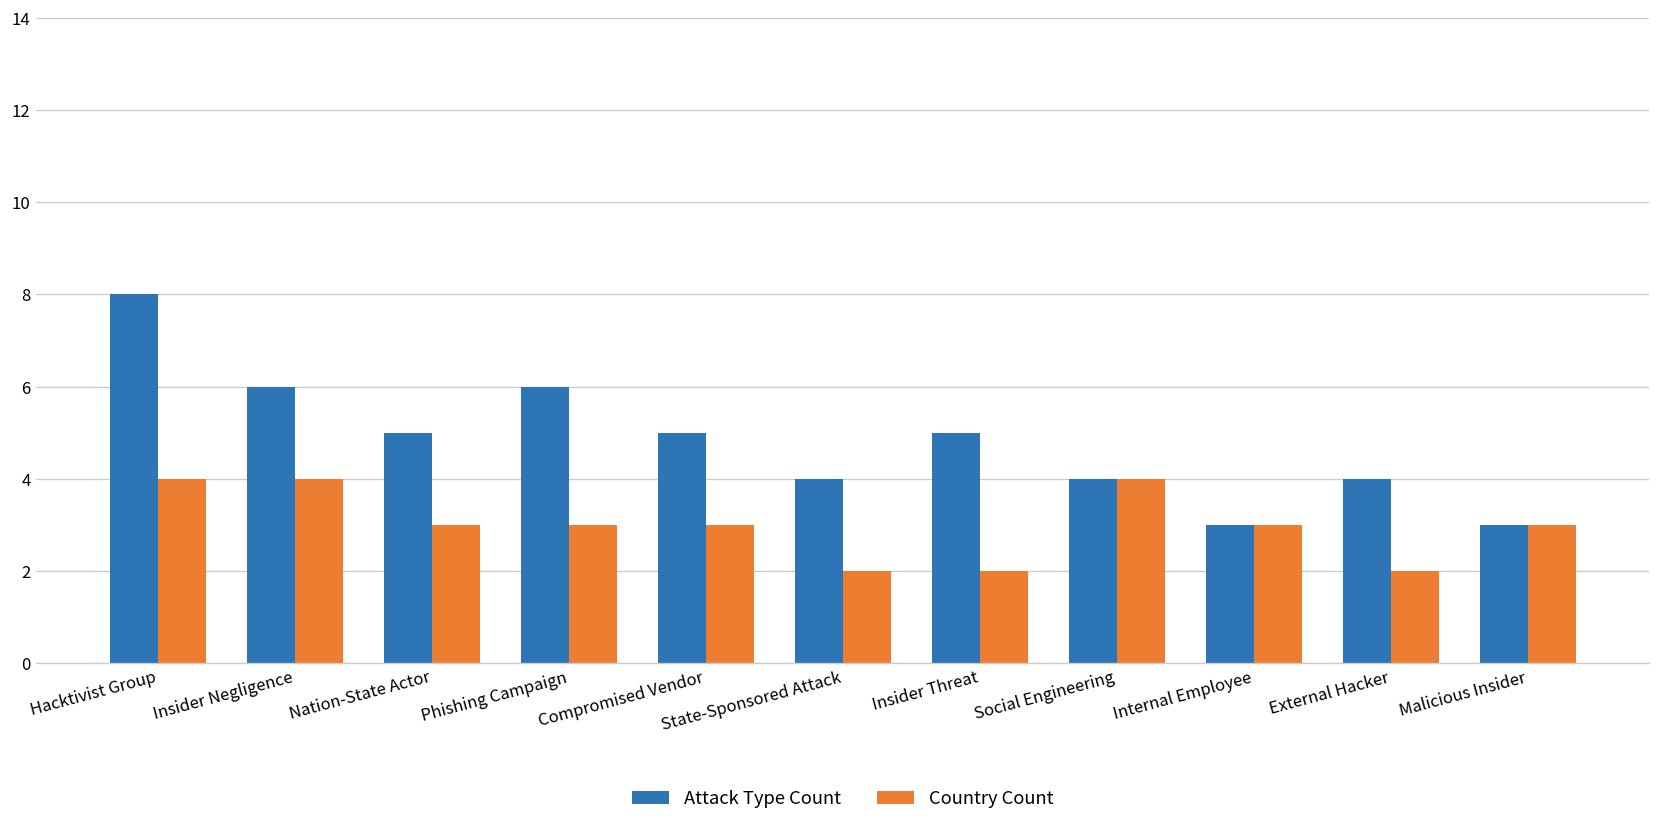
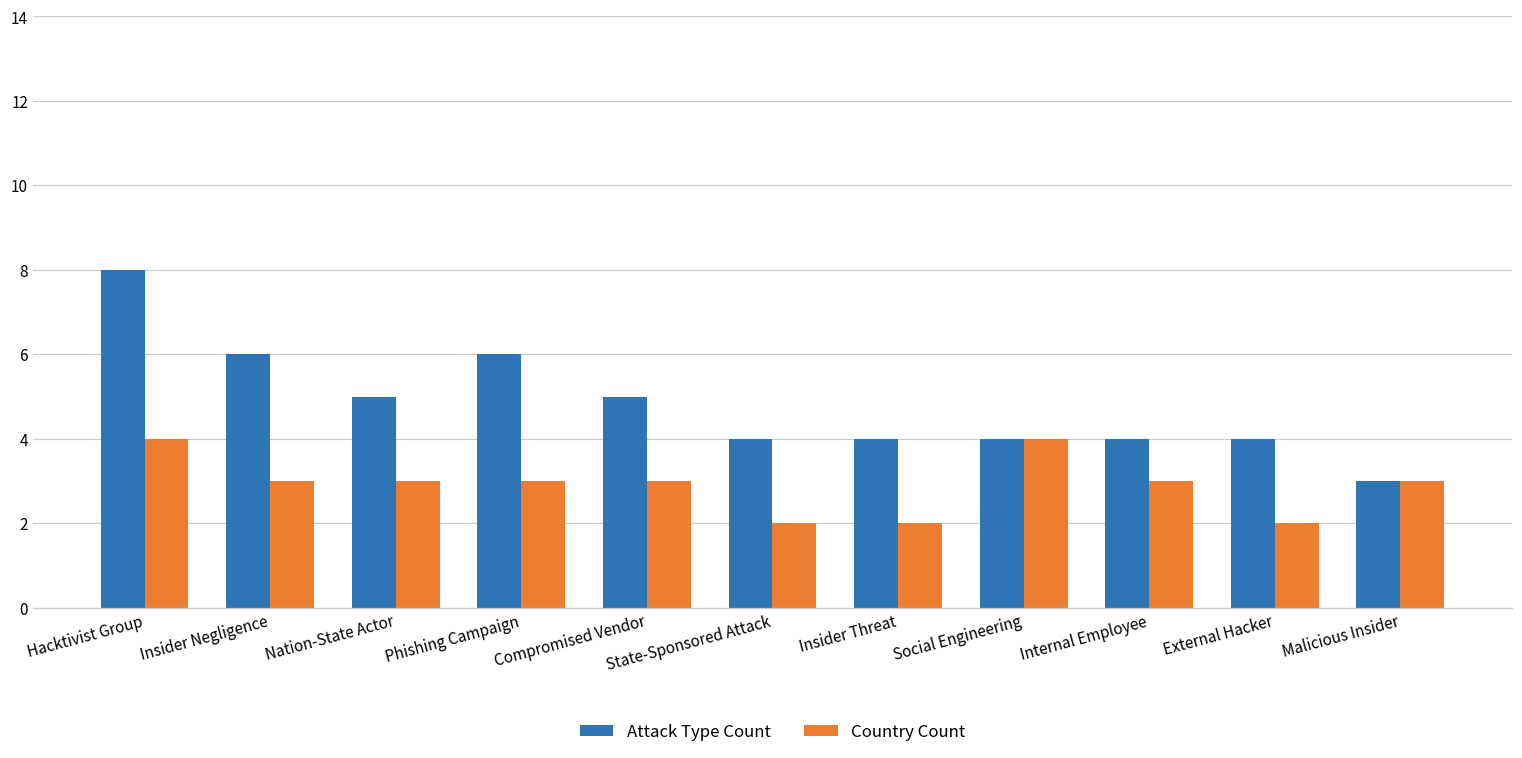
Country Count, Insider Negligence: 4 -> 3
Attack Type Count, Insider Threat: 5 -> 4
Attack Type Count, Internal Employee: 3 -> 4
